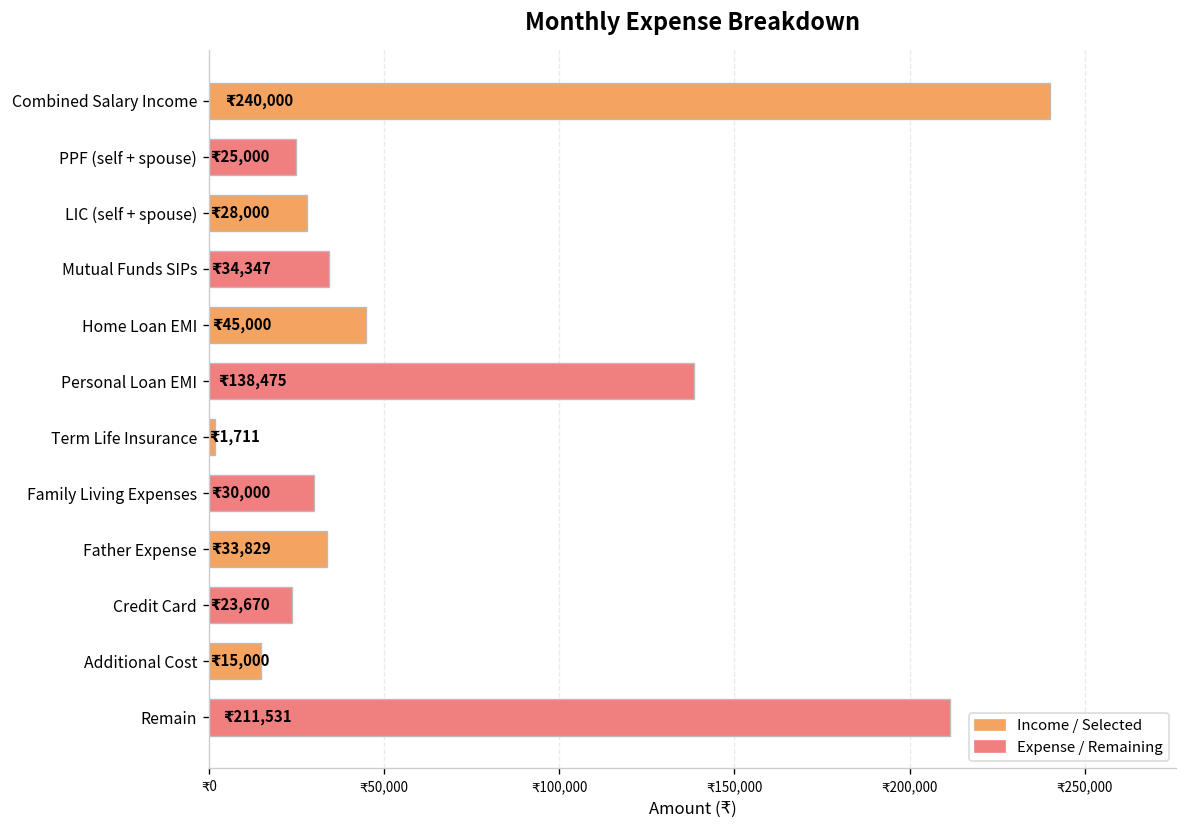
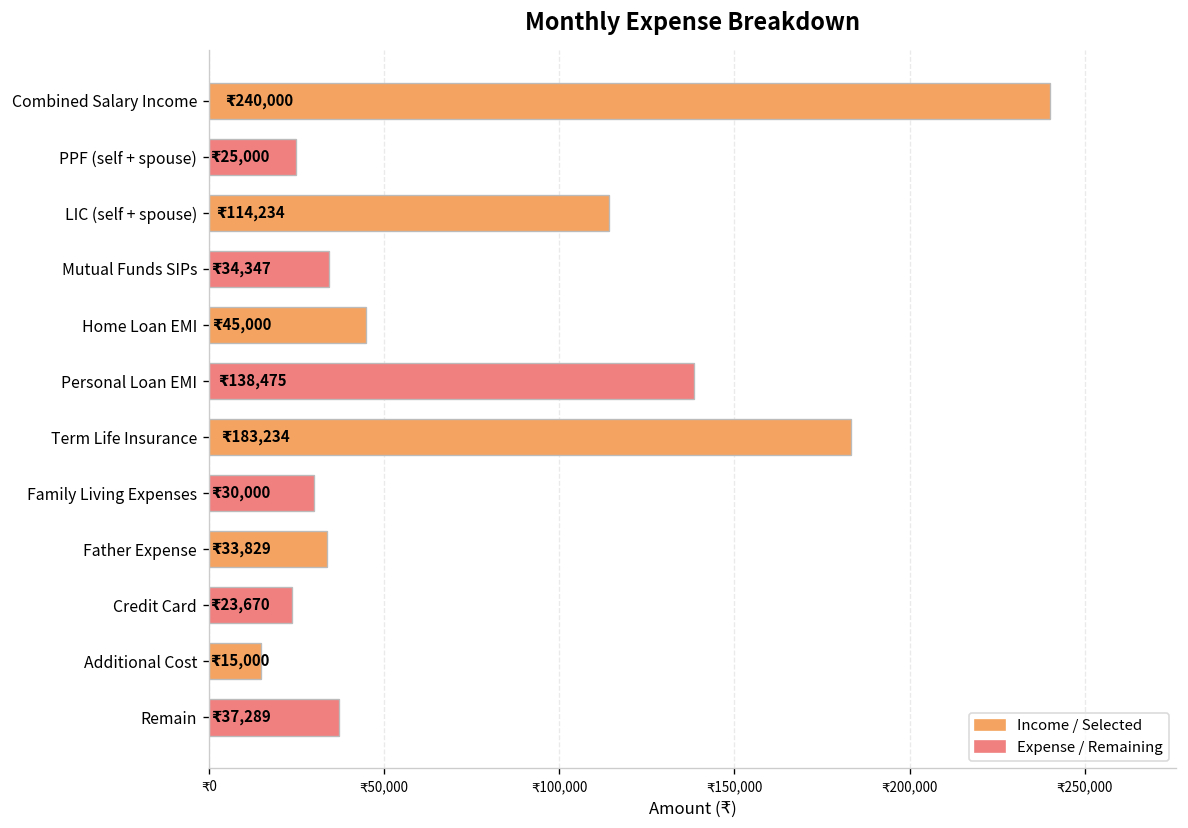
LIC (self + spouse): 28,000 -> 114,234
Term Life Insurance: 1,711 -> 183,234
Remain: 211,531 -> 37,289
